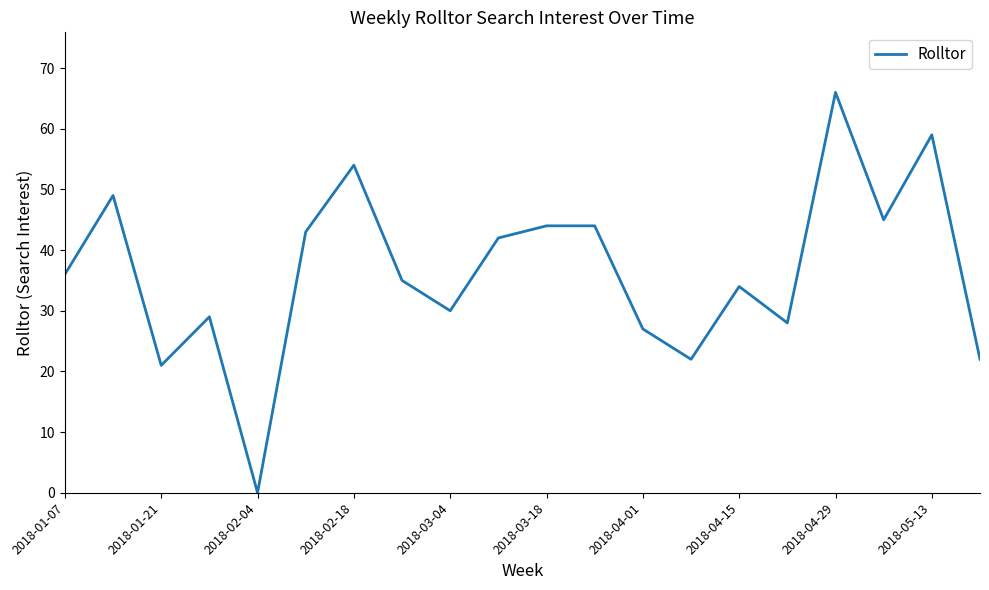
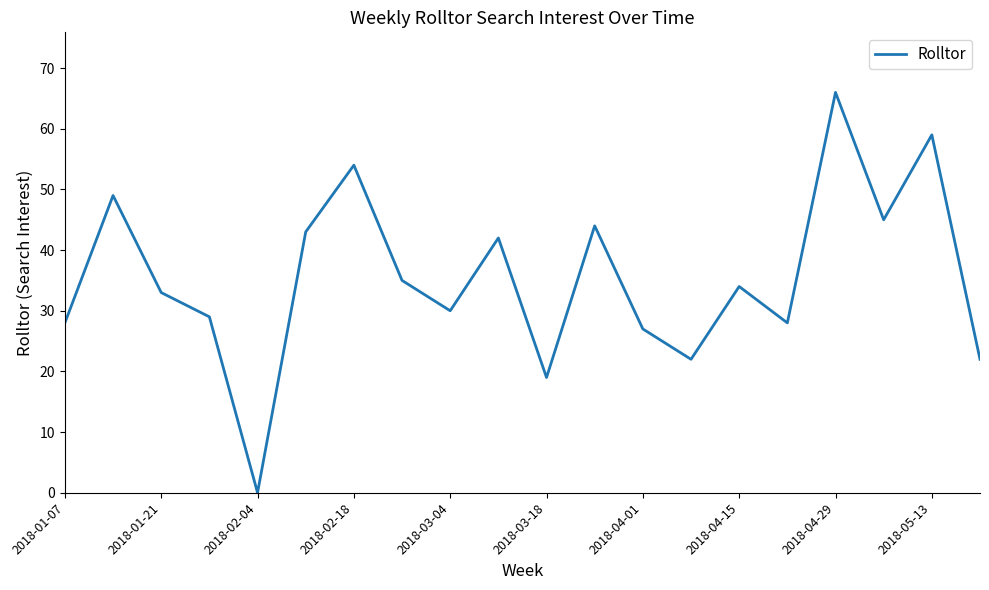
2018-01-07: 36 -> 28
2018-01-21: 21 -> 33
2018-03-18: 44 -> 19
